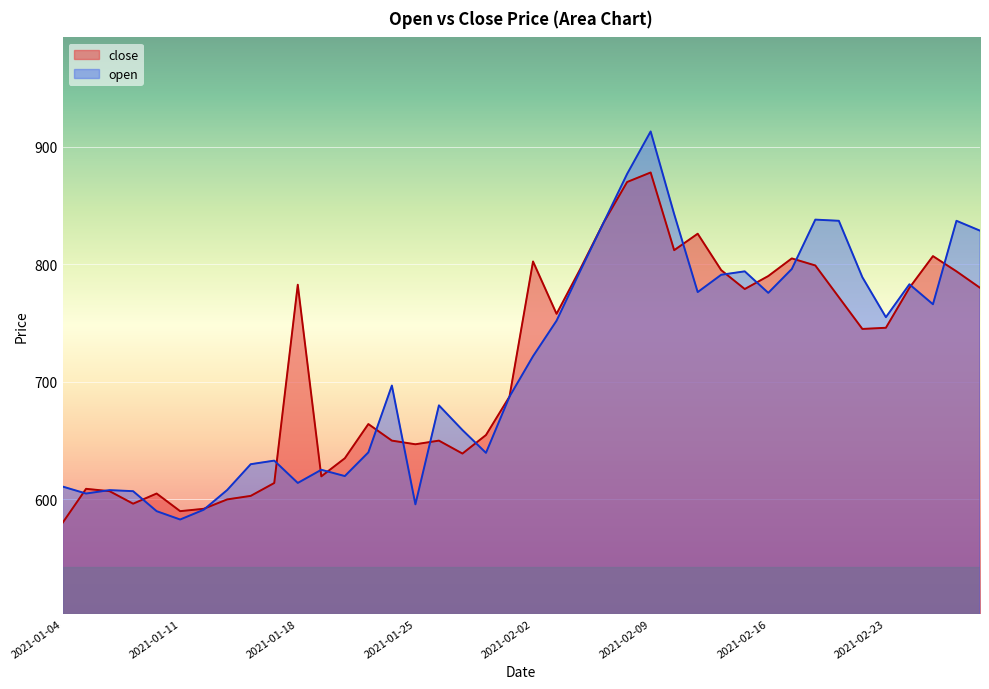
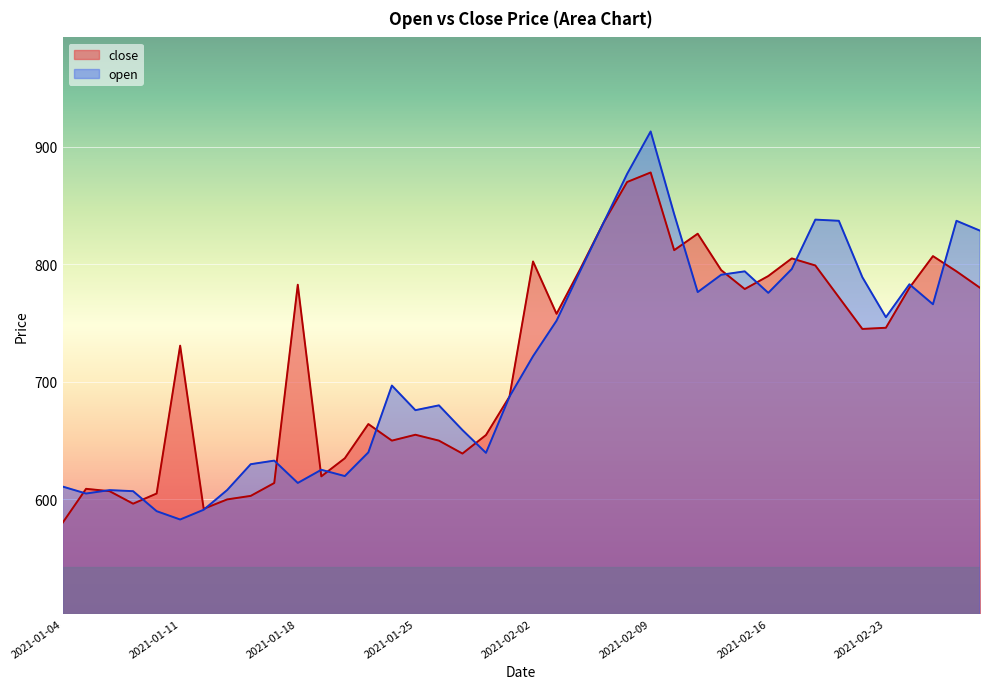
close, 2021-01-11: 590 -> 731
close, 2021-01-25: 647 -> 655
open, 2021-01-25: 596 -> 676
